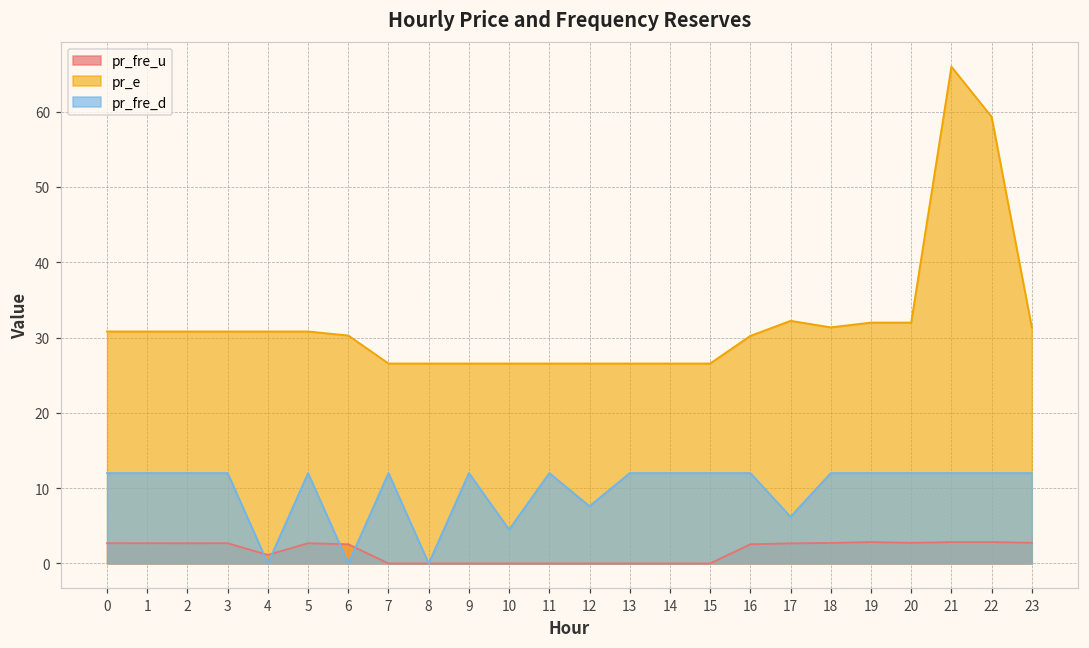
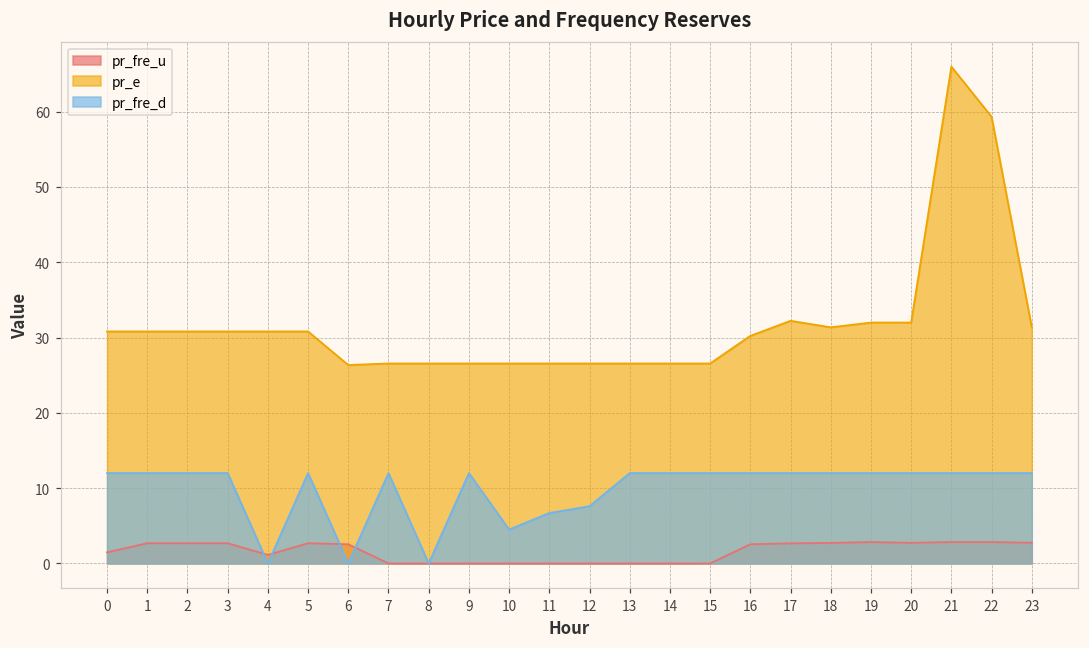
pr_fre_u, 0: 3 -> 1
pr_e, 6: 30 -> 26
pr_fre_d, 11: 12 -> 7
pr_fre_d, 17: 6 -> 12
